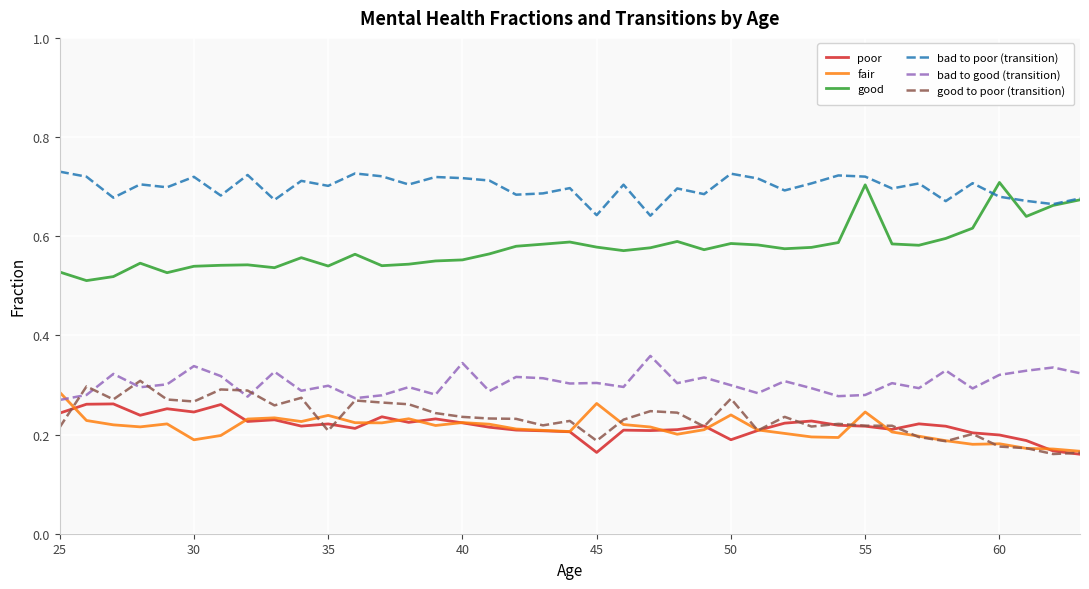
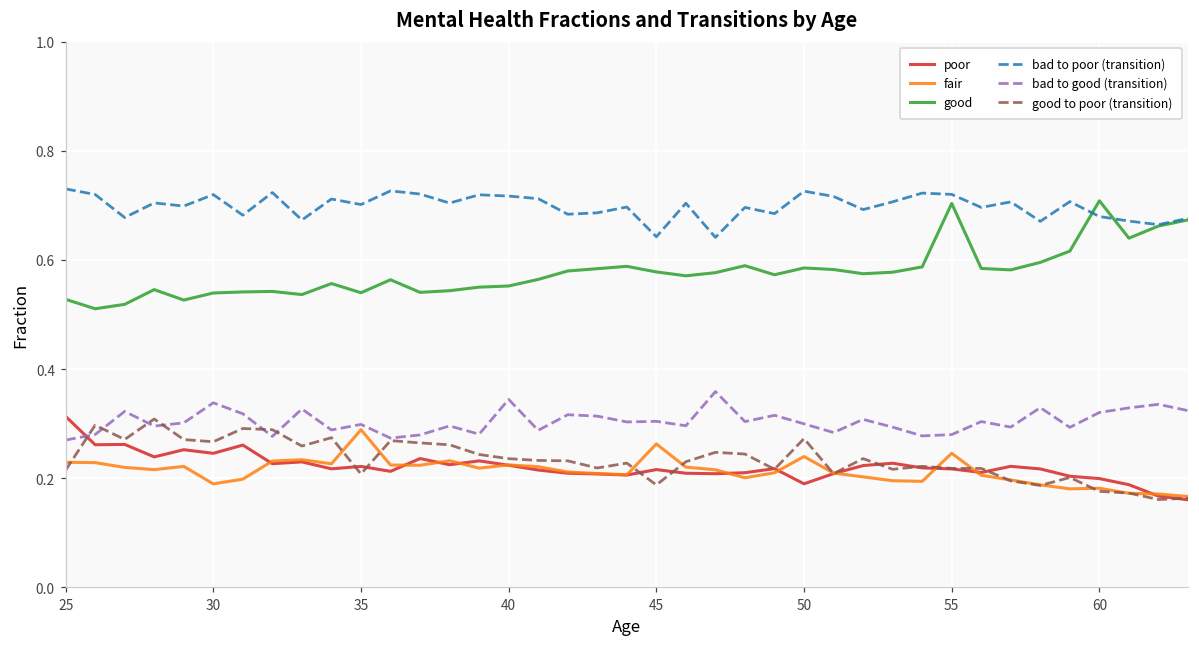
poor, 25: 0.24 -> 0.31
fair, 25: 0.29 -> 0.23
fair, 35: 0.24 -> 0.29
poor, 45: 0.16 -> 0.22
